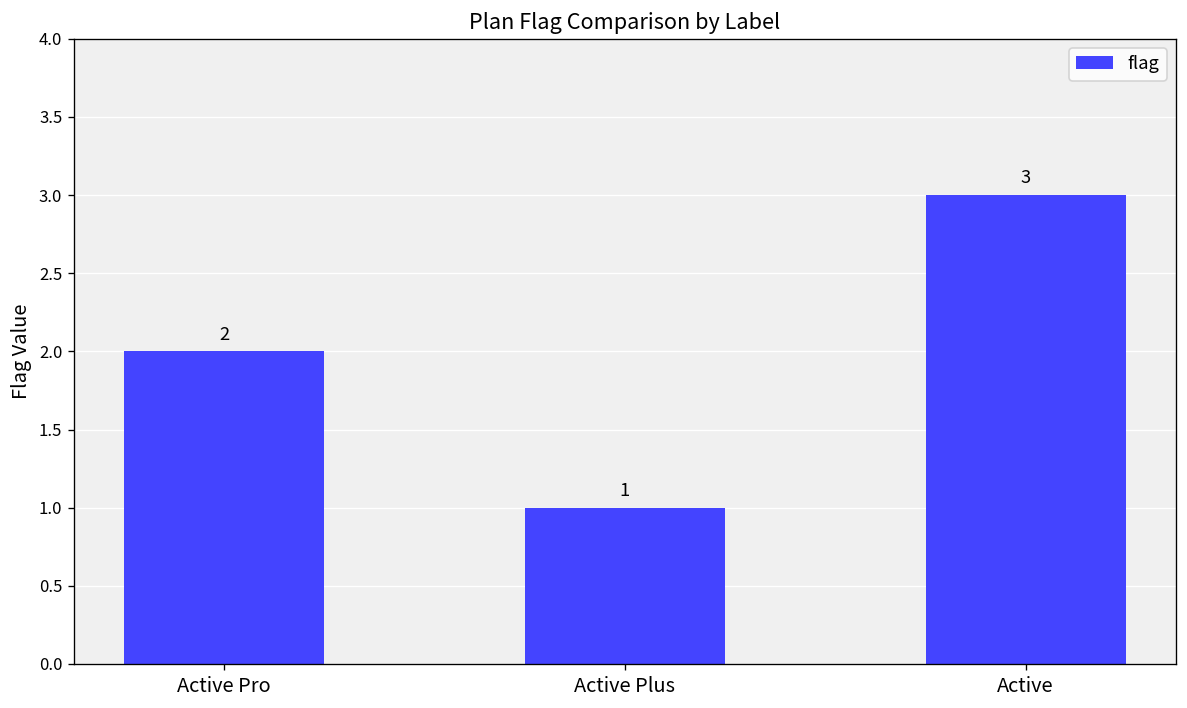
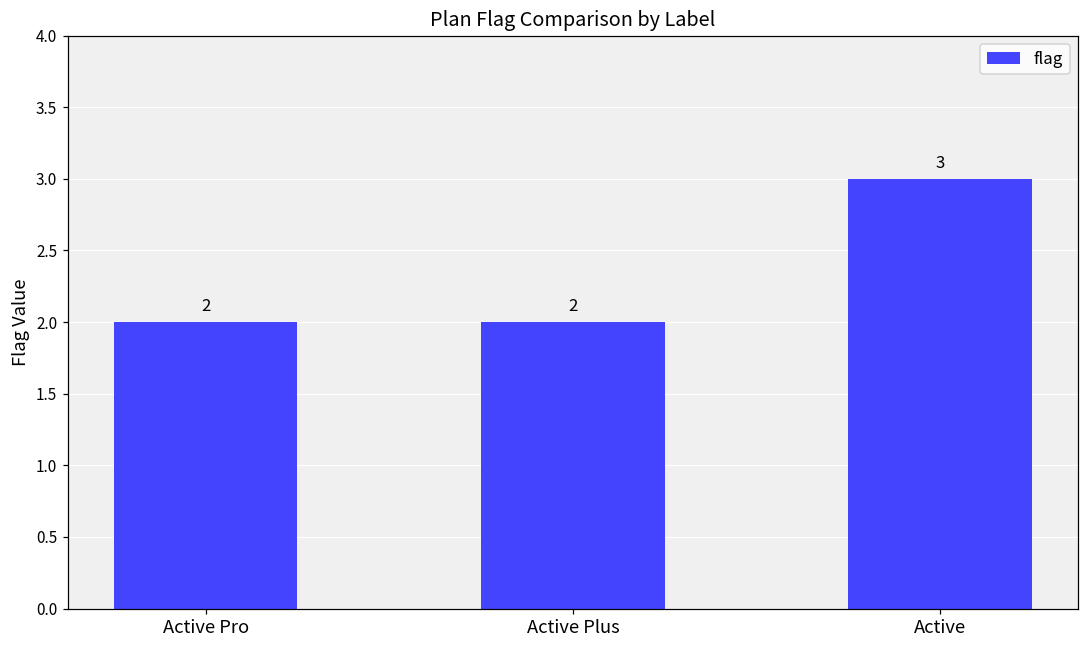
Active Plus: 1 -> 2
